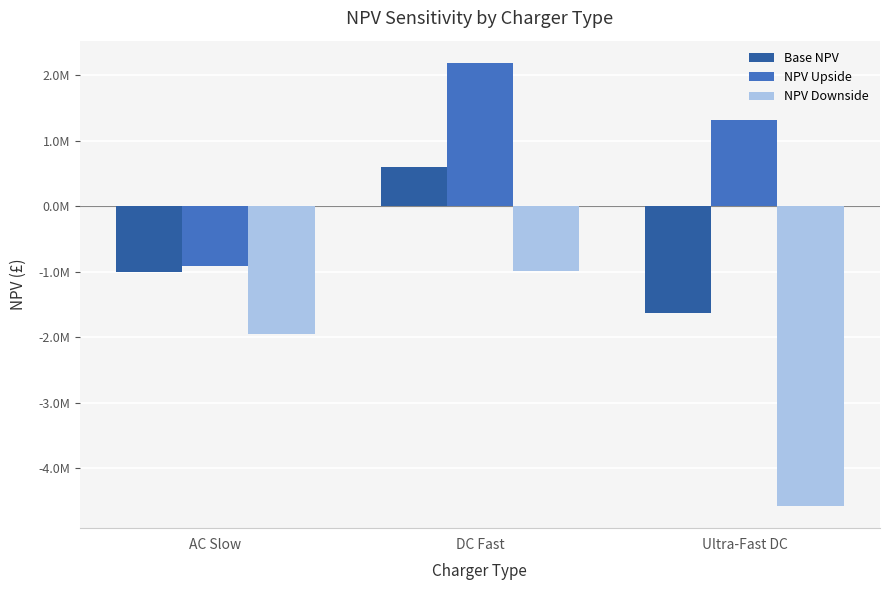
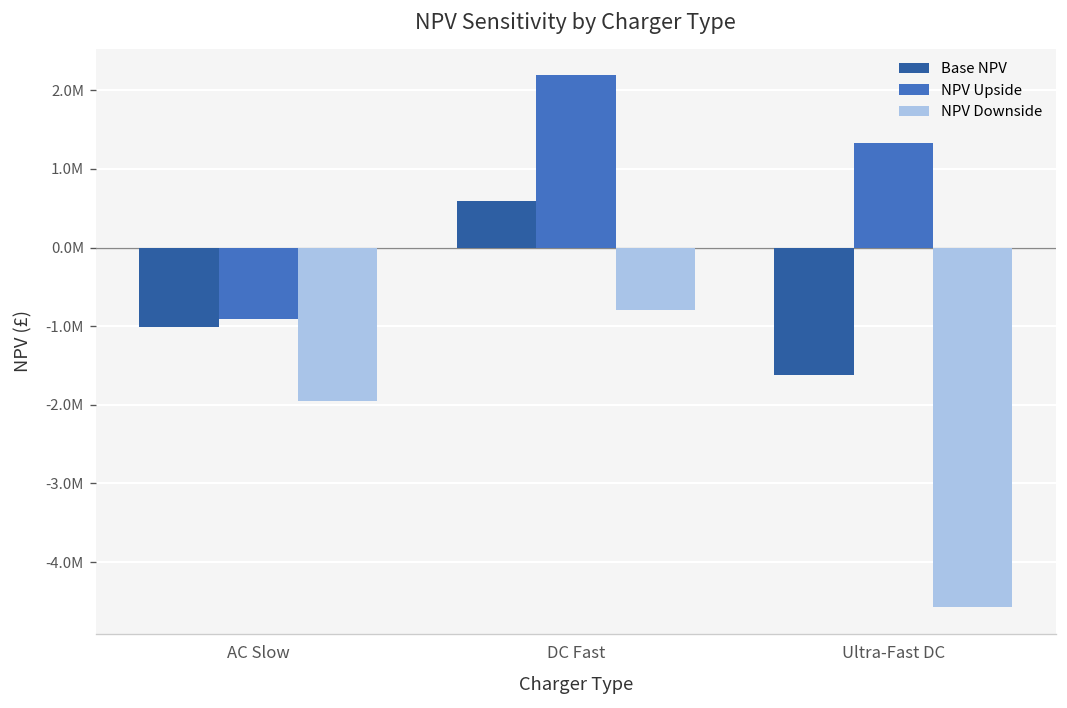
NPV Downside, DC Fast: -1000000 -> -800000
